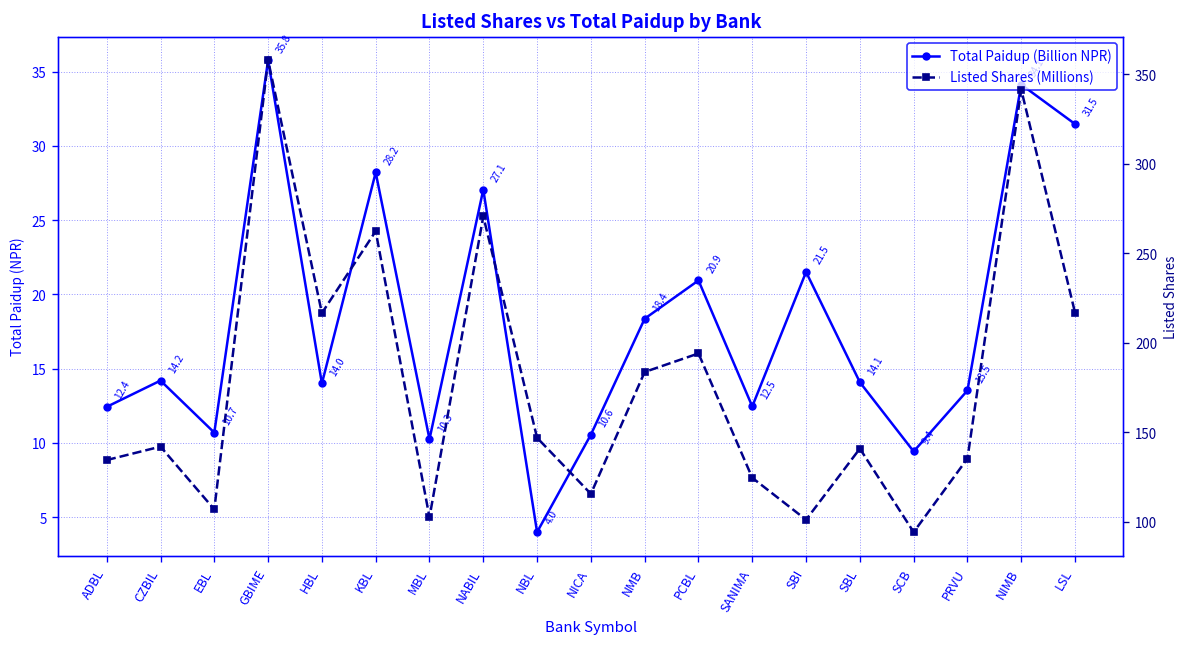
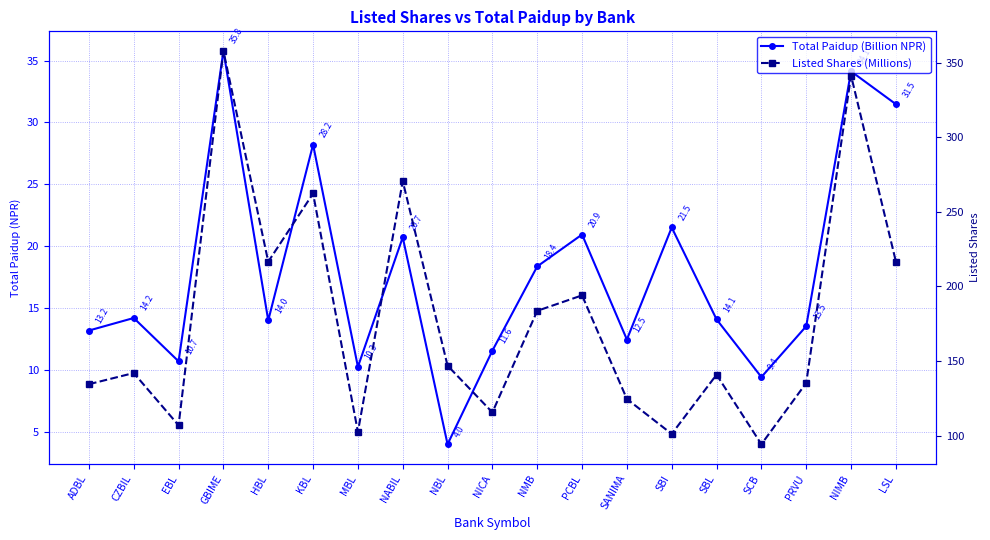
Total Paidup (Billion NPR), ADBL: 12.4 -> 13.2
Total Paidup (Billion NPR), NABIL: 27.1 -> 20.7
Total Paidup (Billion NPR), NICA: 10.6 -> 11.6
